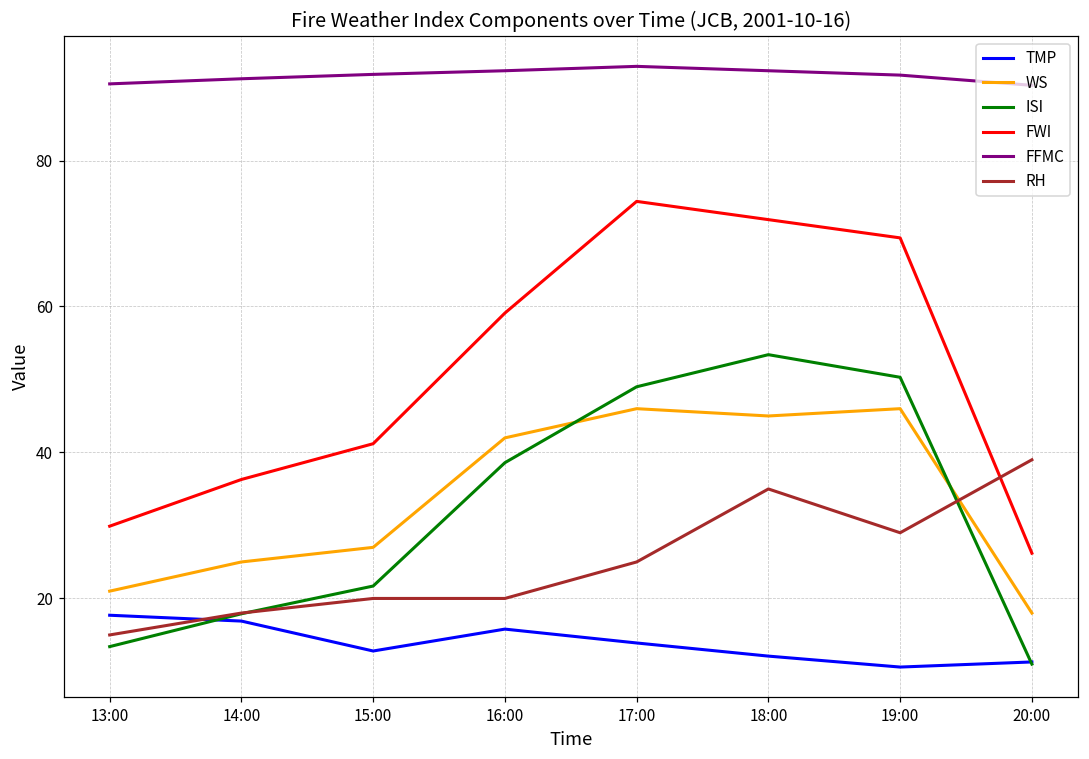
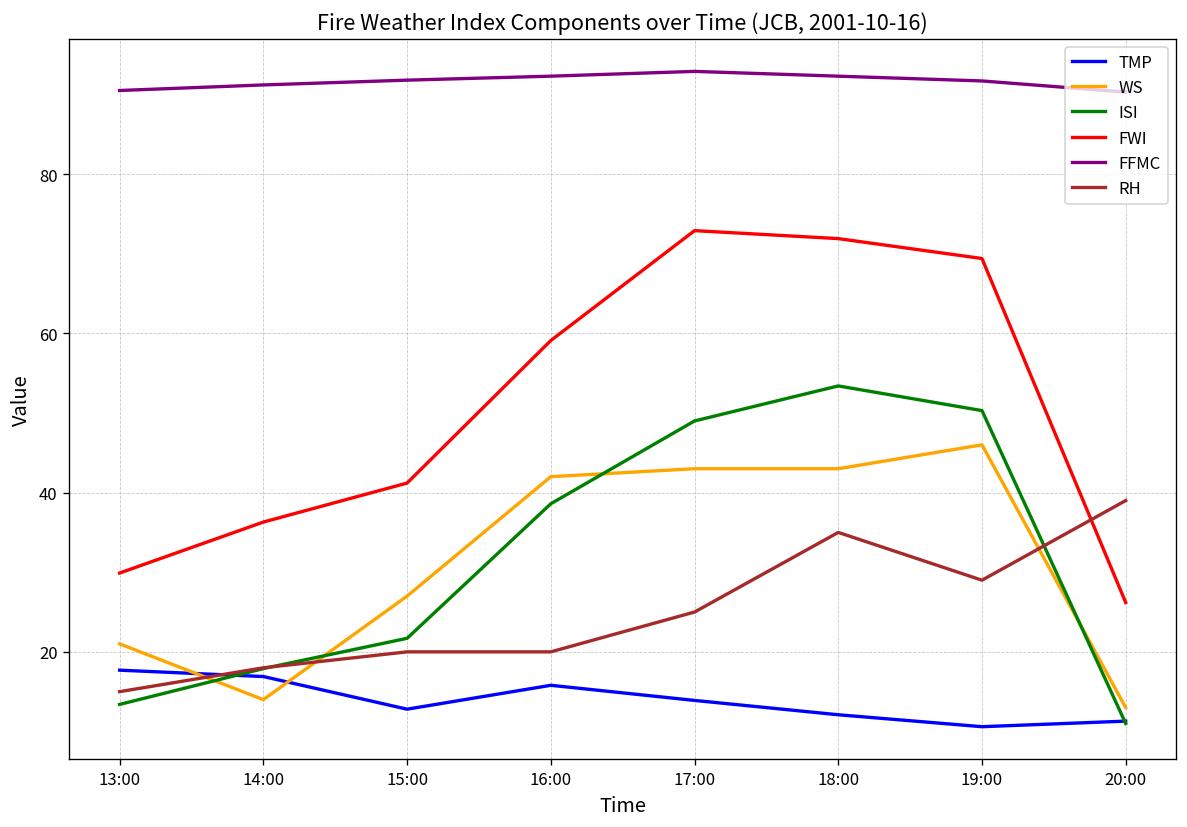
WS, 14:00: 25 -> 14
WS, 17:00: 46 -> 43
FWI, 17:00: 74 -> 73
WS, 18:00: 45 -> 43
WS, 20:00: 18 -> 13
